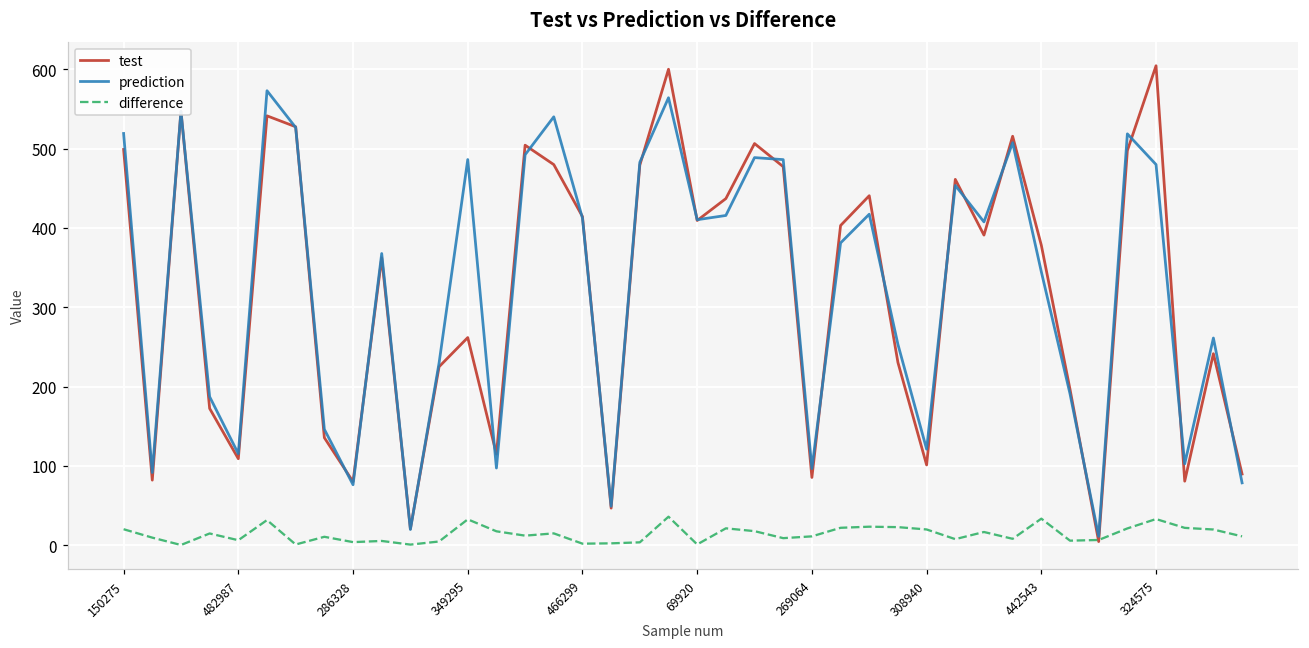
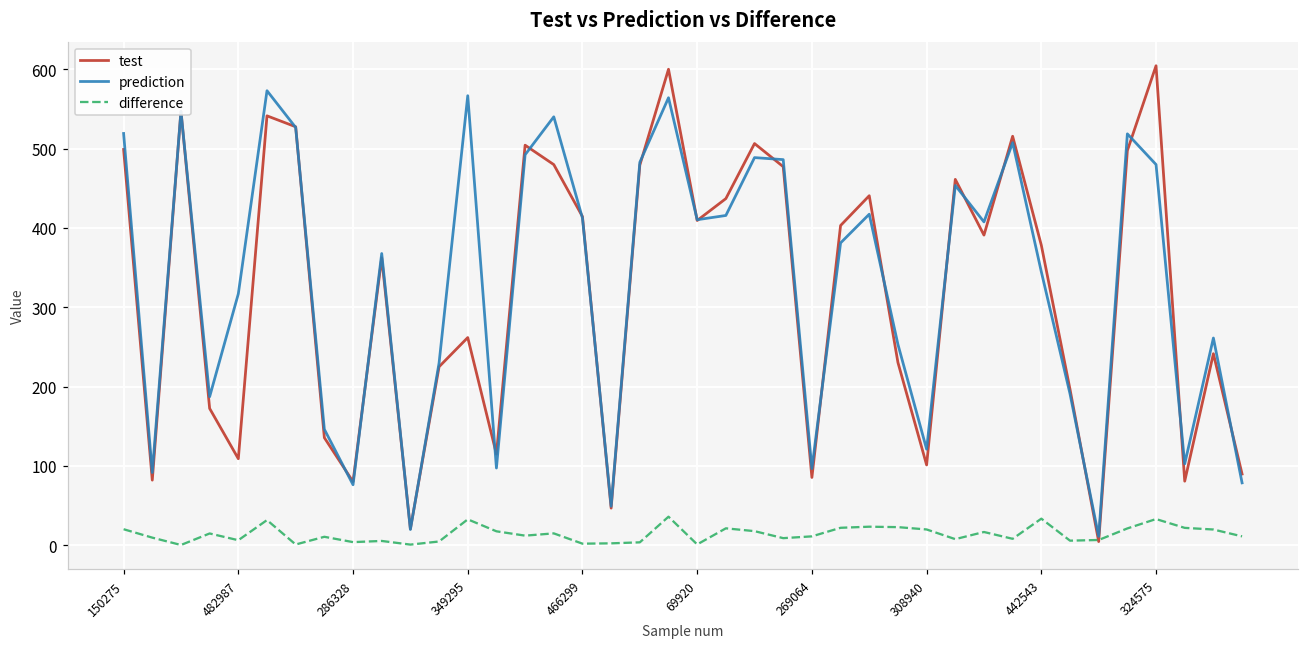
prediction, 482987: 120 -> 320
prediction, 349295: 490 -> 570
